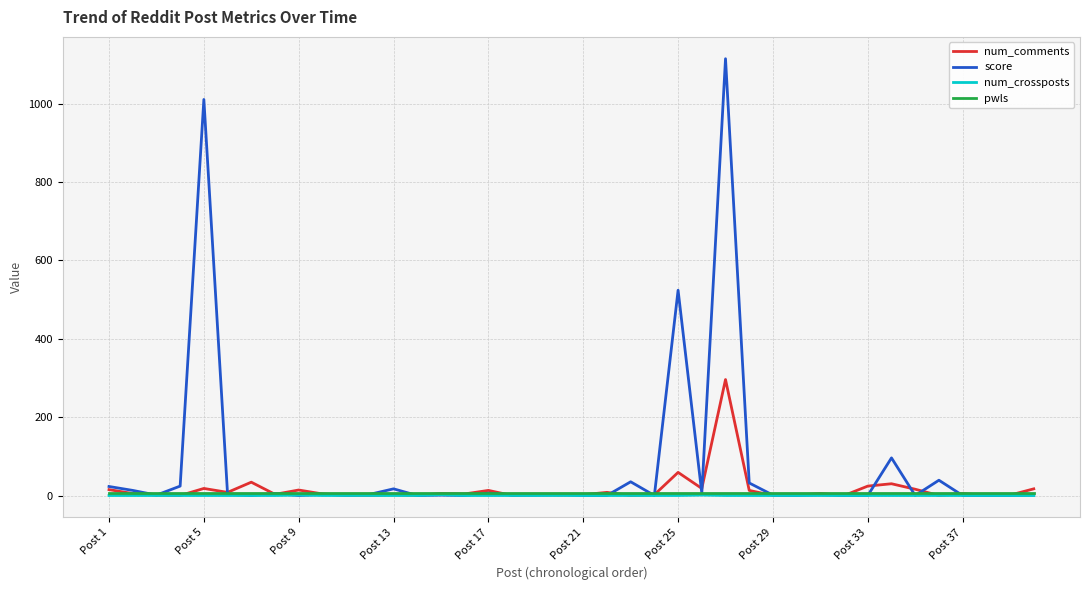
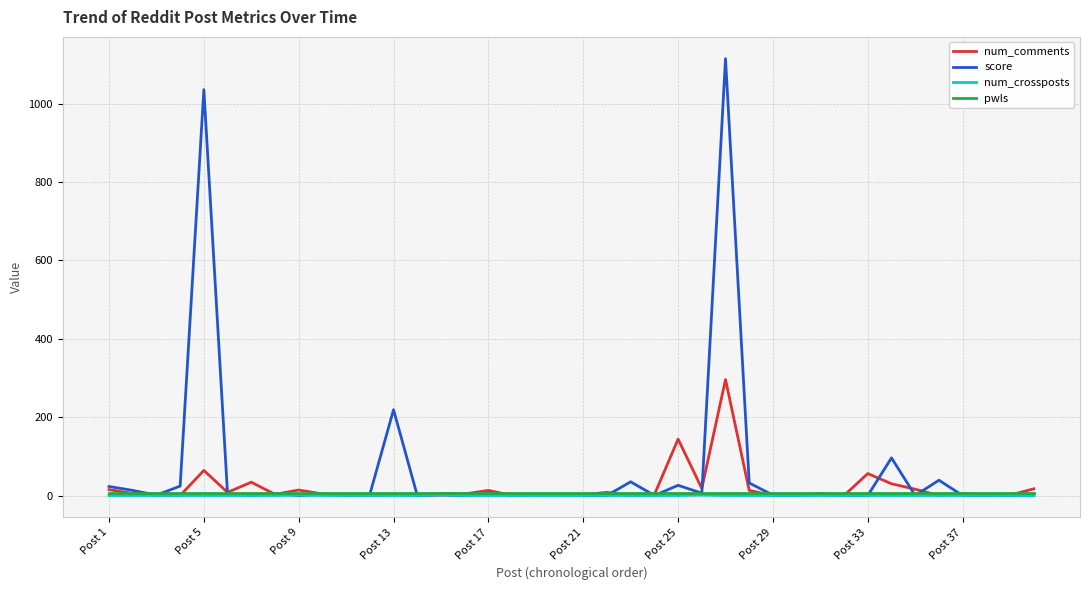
num_comments, Post 5: 20 -> 60
score, Post 5: 1010 -> 1040
score, Post 13: 20 -> 220
num_comments, Post 25: 60 -> 140
score, Post 25: 520 -> 30
num_comments, Post 33: 20 -> 60
